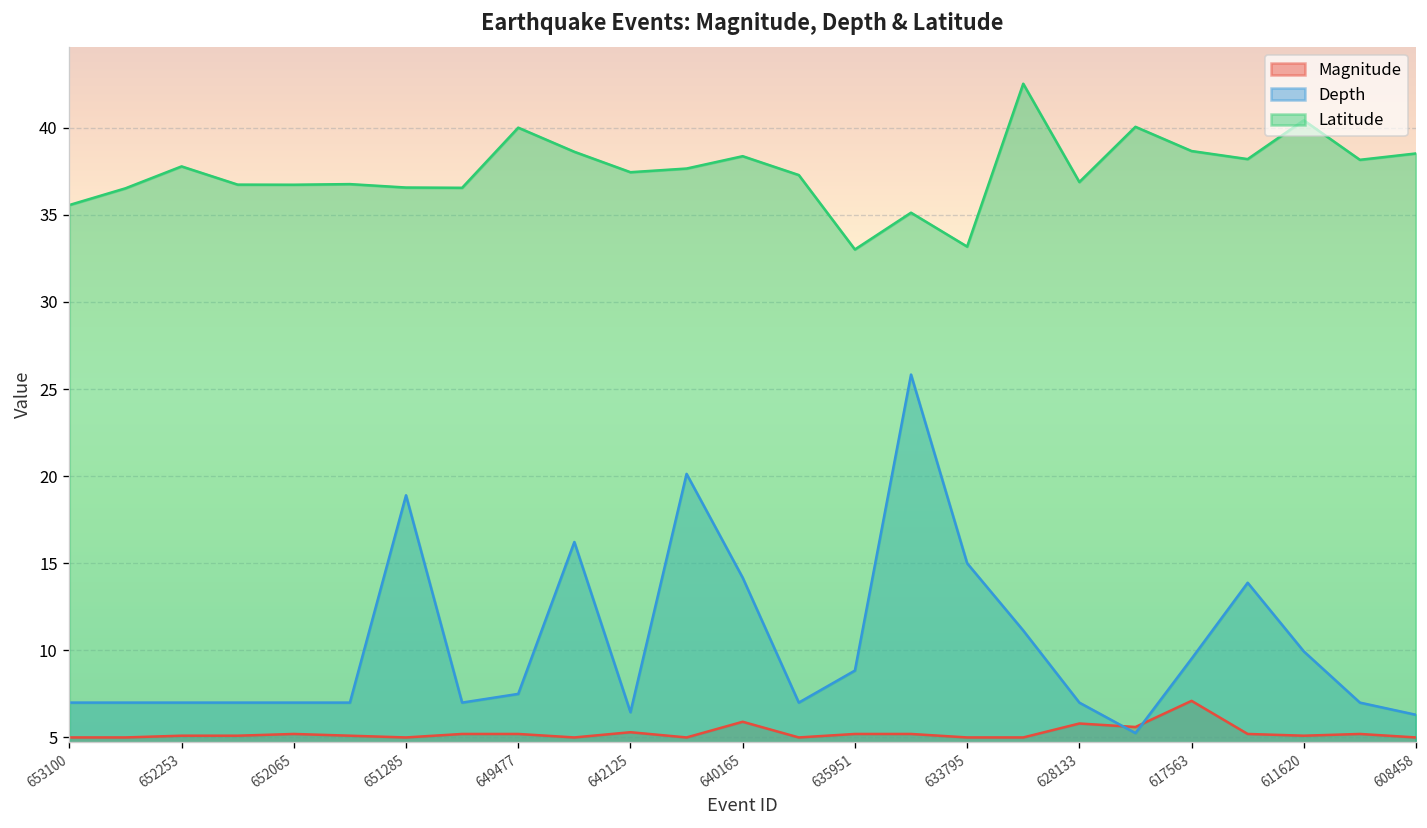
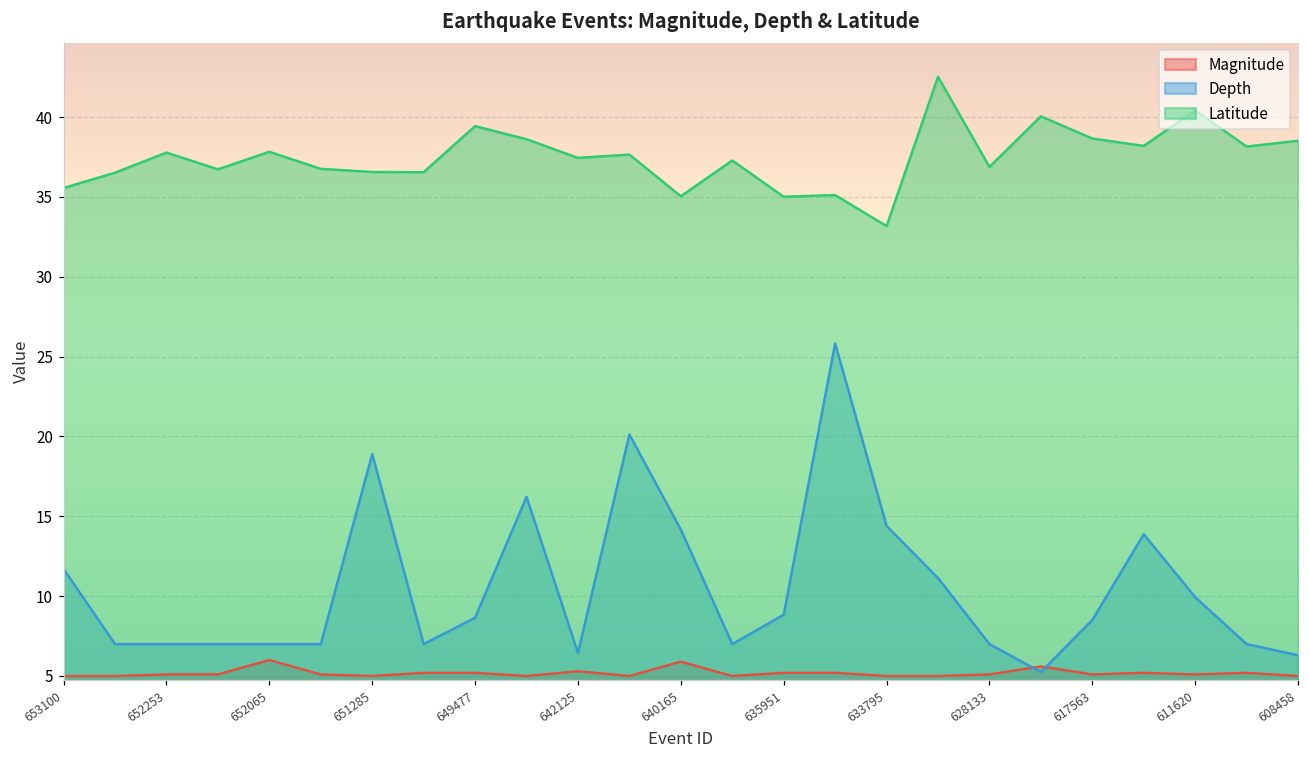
Depth, 653100: 7.0 -> 11.7
Magnitude, 652065: 5.2 -> 6.0
Latitude, 652065: 36.7 -> 37.8
Depth, 649477: 7.5 -> 8.7
Latitude, 649477: 40.0 -> 39.4
Latitude, 640165: 38.4 -> 35.0
Latitude, 635951: 33.0 -> 35.0
Depth, 633795: 15.0 -> 14.4
Magnitude, 628133: 5.8 -> 5.1
Magnitude, 617563: 7.1 -> 5.1
Depth, 617563: 9.5 -> 8.5
